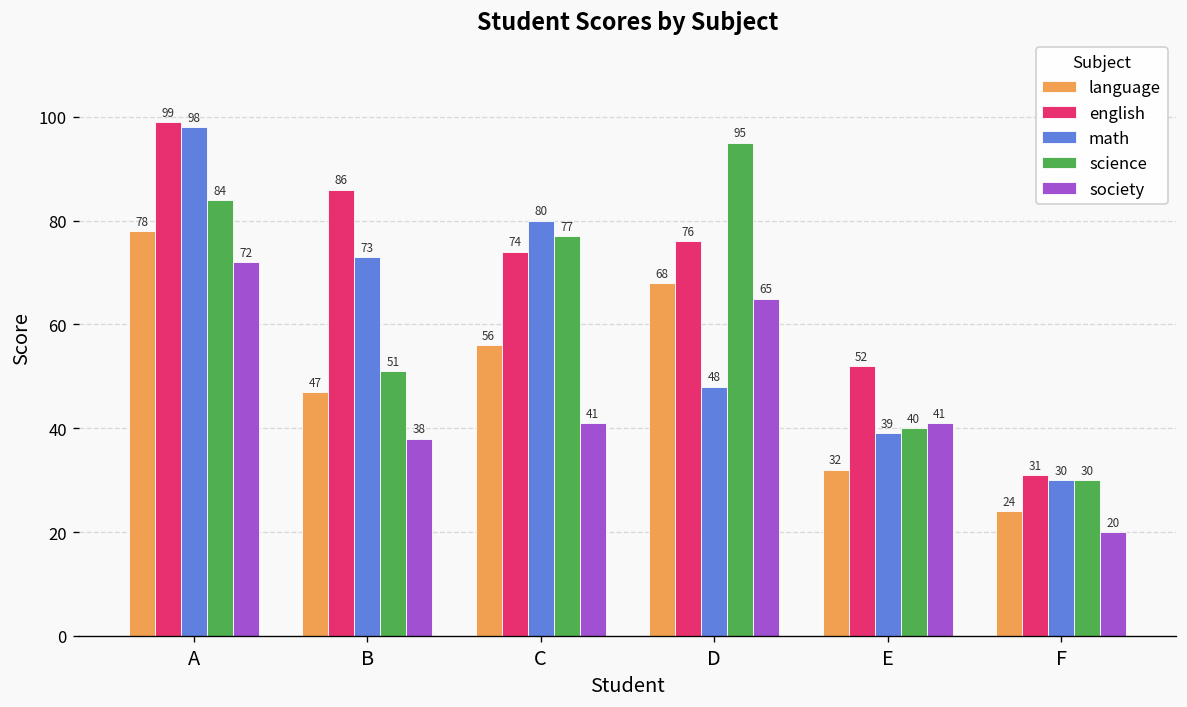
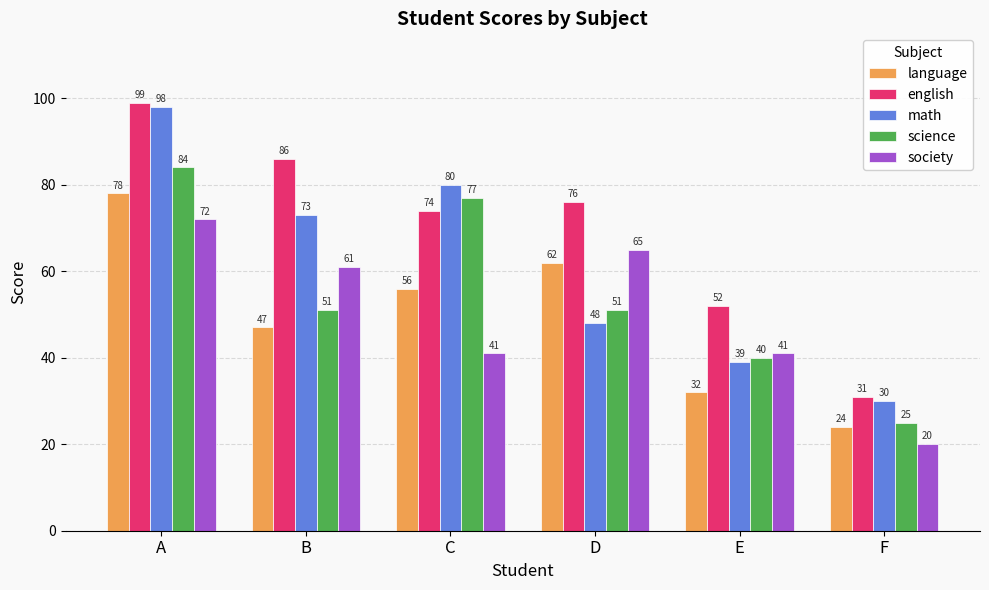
society, B: 38 -> 61
language, D: 68 -> 62
science, D: 95 -> 51
science, F: 30 -> 25
